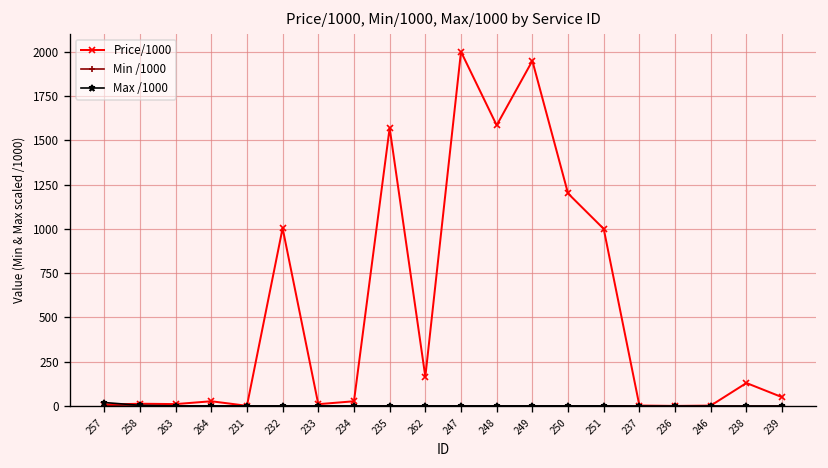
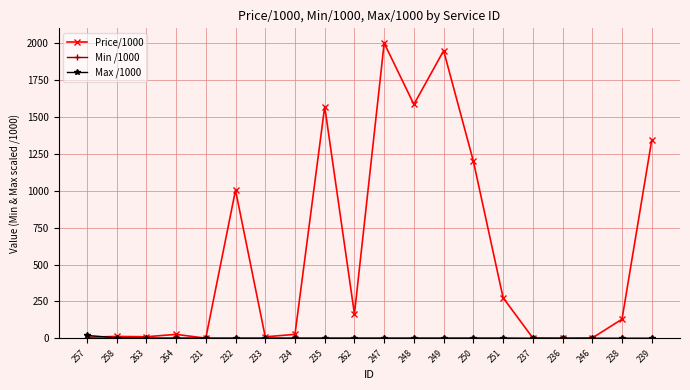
Price/1000, 251: 1000 -> 280
Price/1000, 239: 50 -> 1340
